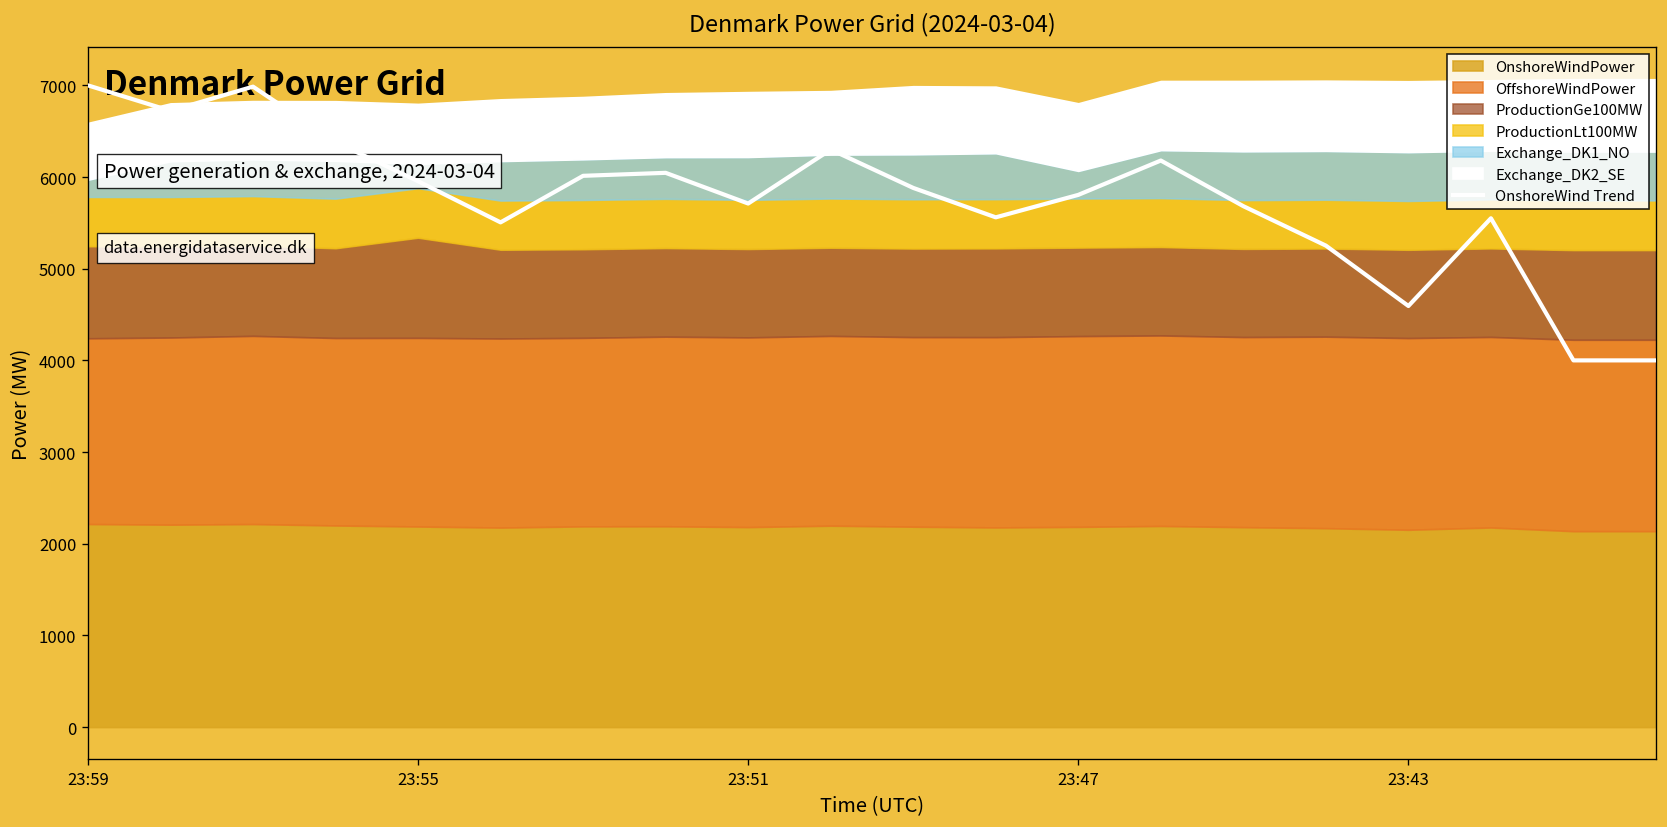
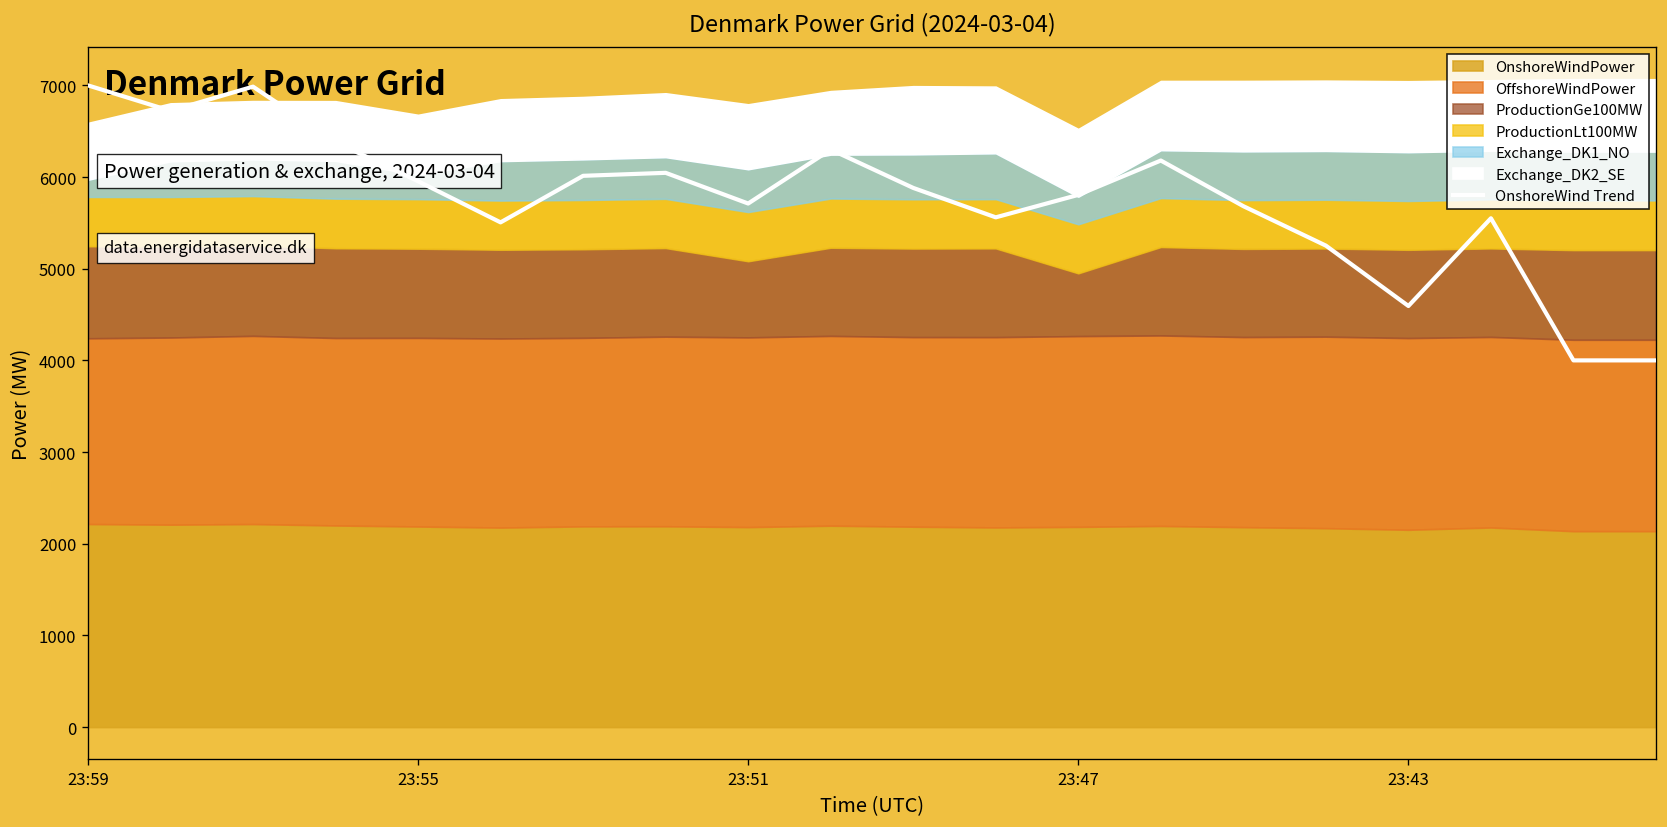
ProductionGe100MW, 23:55: 1100 -> 1000
ProductionGe100MW, 23:51: 1000 -> 800
ProductionGe100MW, 23:47: 1000 -> 700
